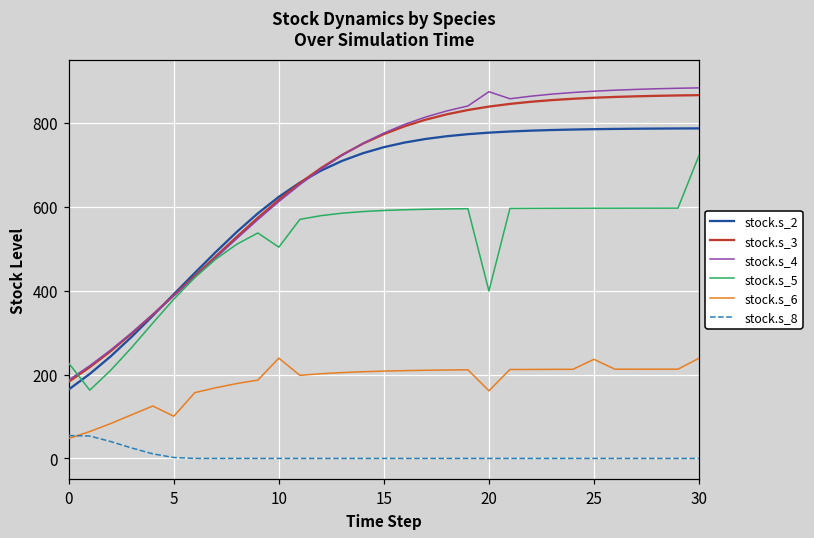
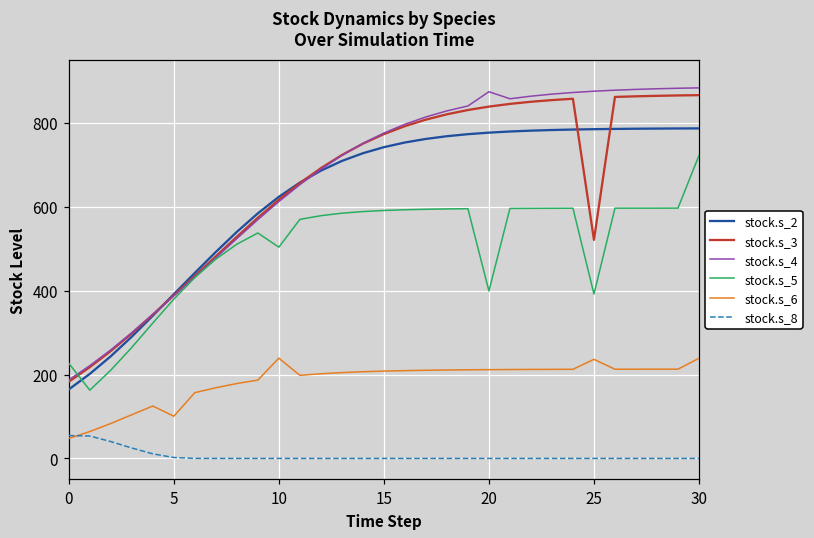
stock.s_6, 20: 160 -> 210
stock.s_3, 25: 860 -> 520
stock.s_5, 25: 600 -> 390
